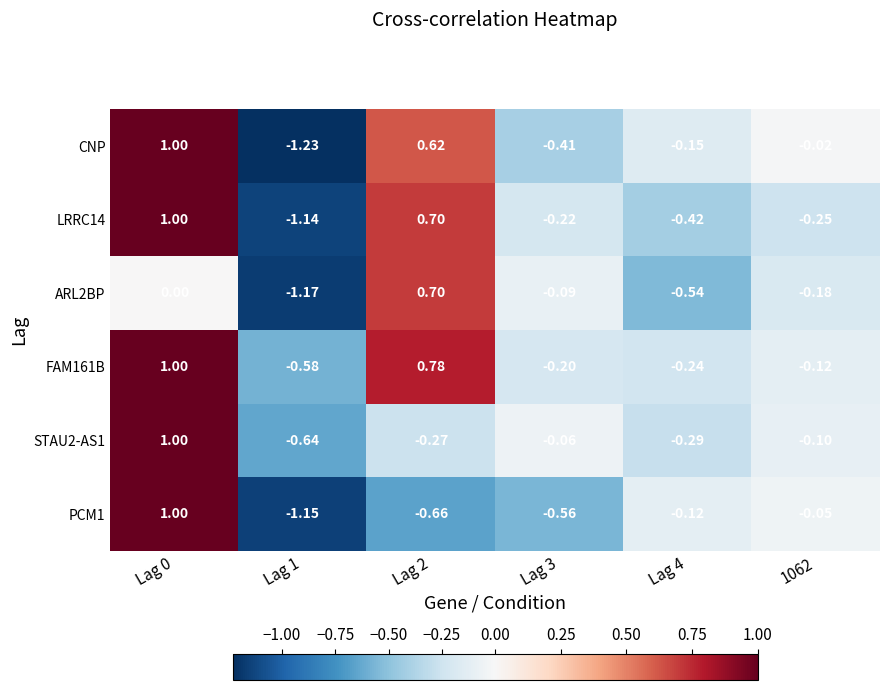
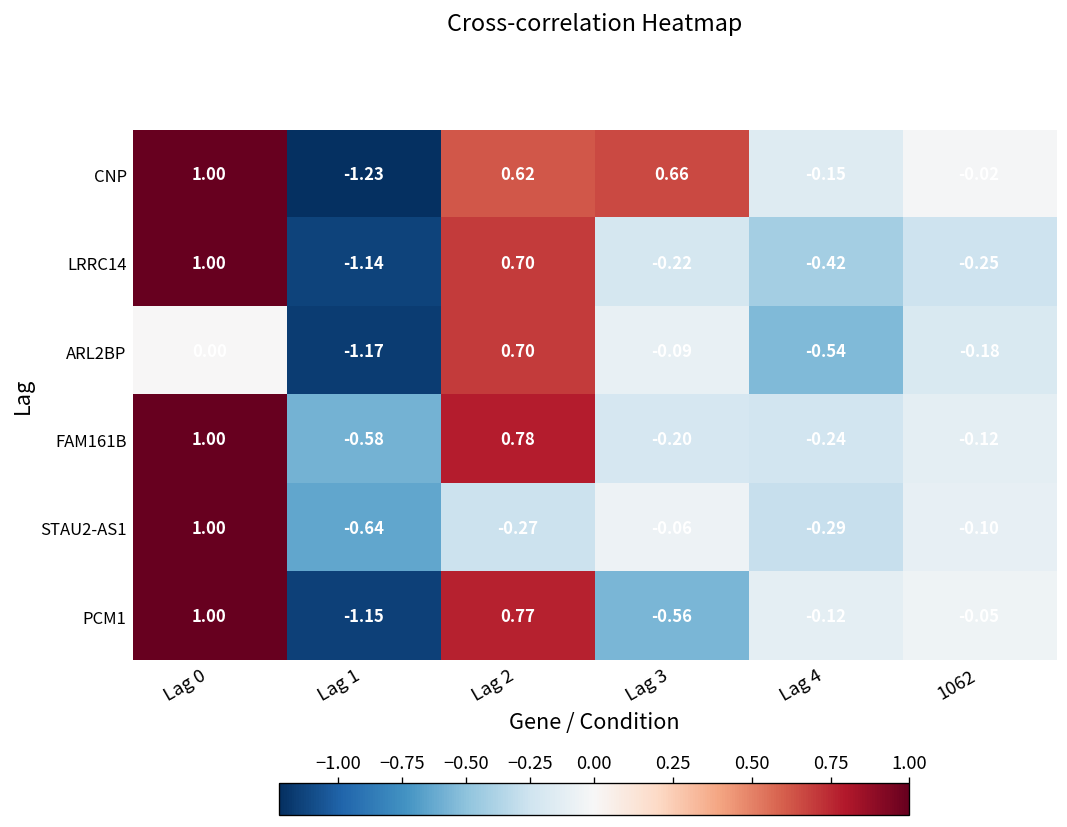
CNP, Lag 3: -0.41 -> 0.66
PCM1, Lag 2: -0.66 -> 0.77
